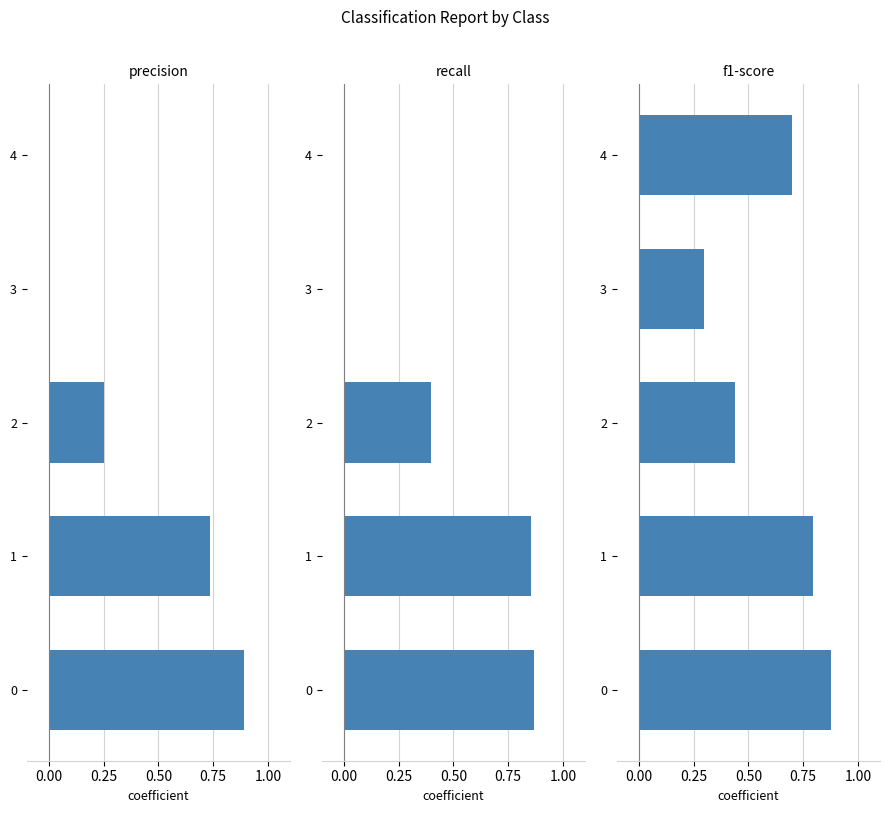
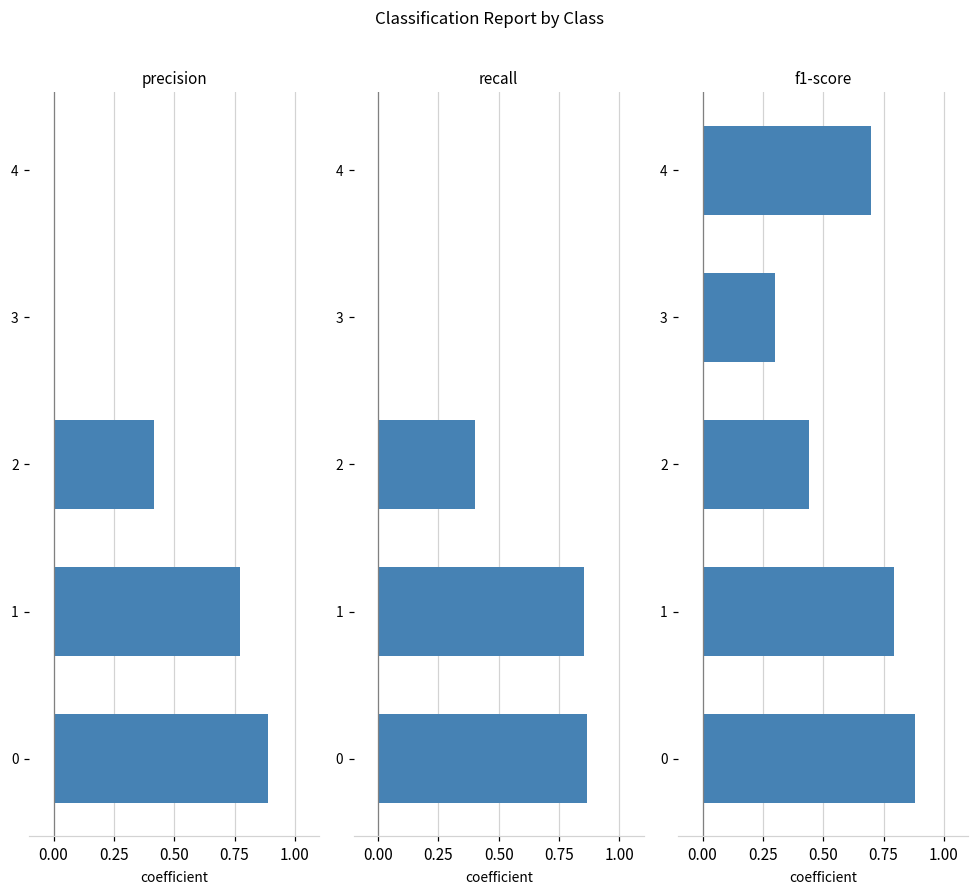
precision, 2: 0.25 -> 0.42
precision, 1: 0.74 -> 0.77
